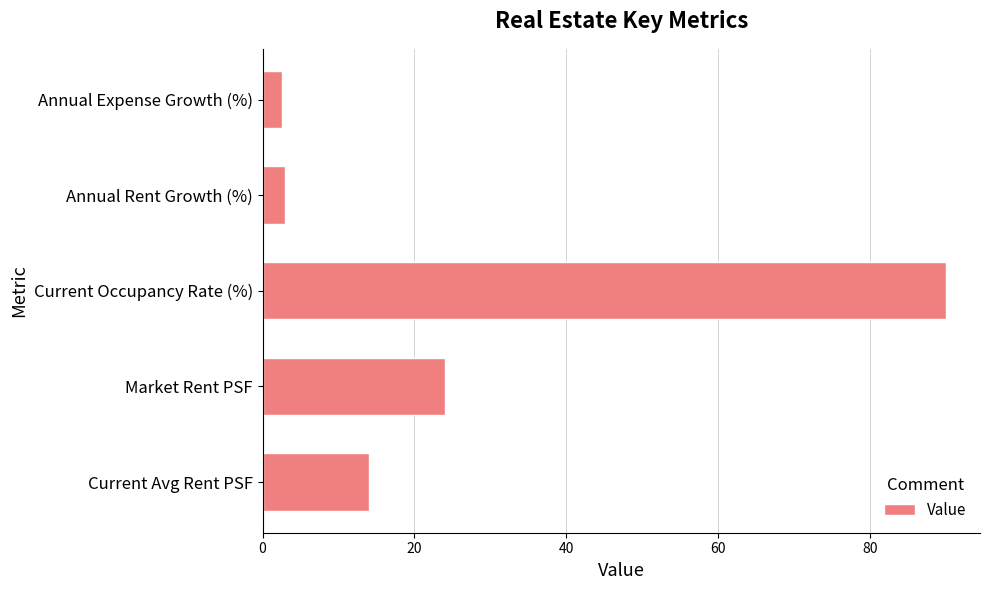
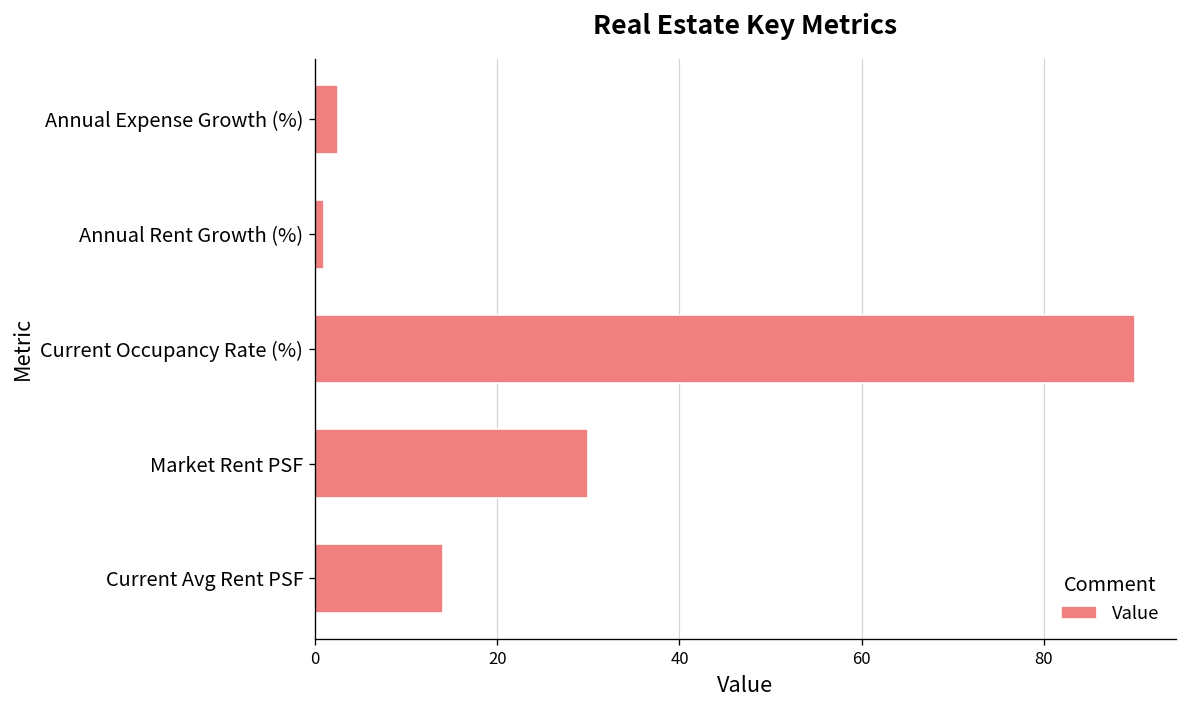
Annual Rent Growth (%): 3 -> 1
Market Rent PSF: 24 -> 30
